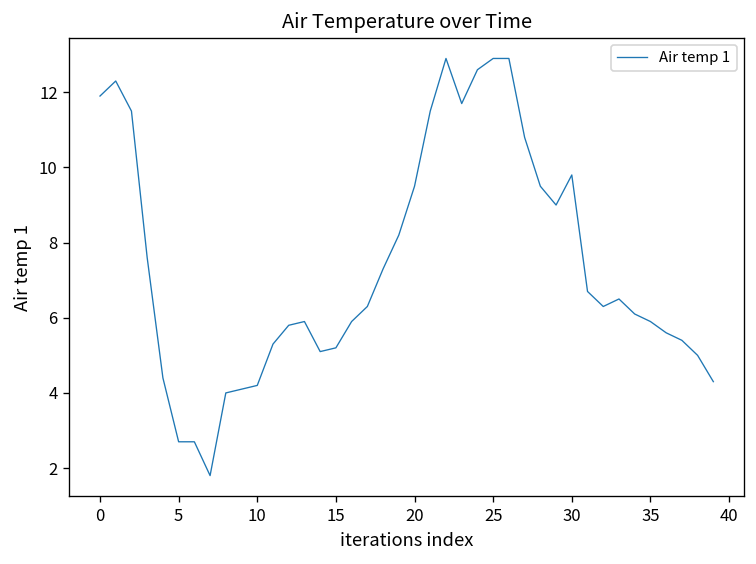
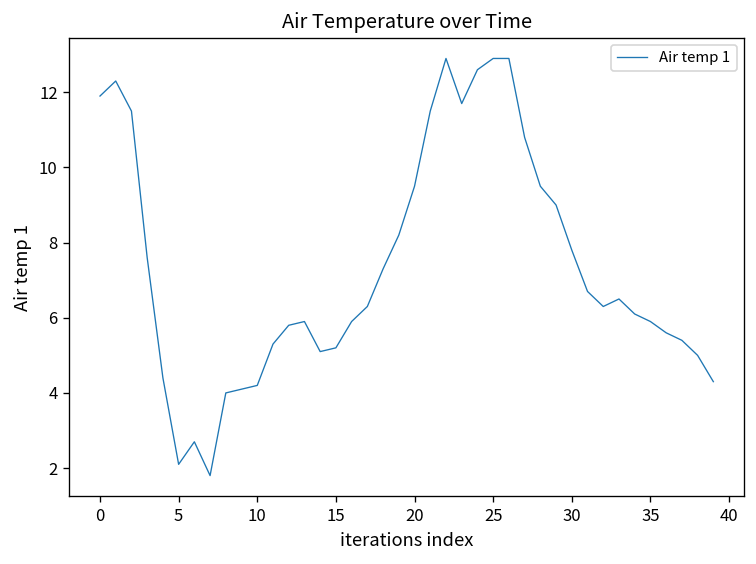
5: 2.7 -> 2.1
30: 9.8 -> 7.8
